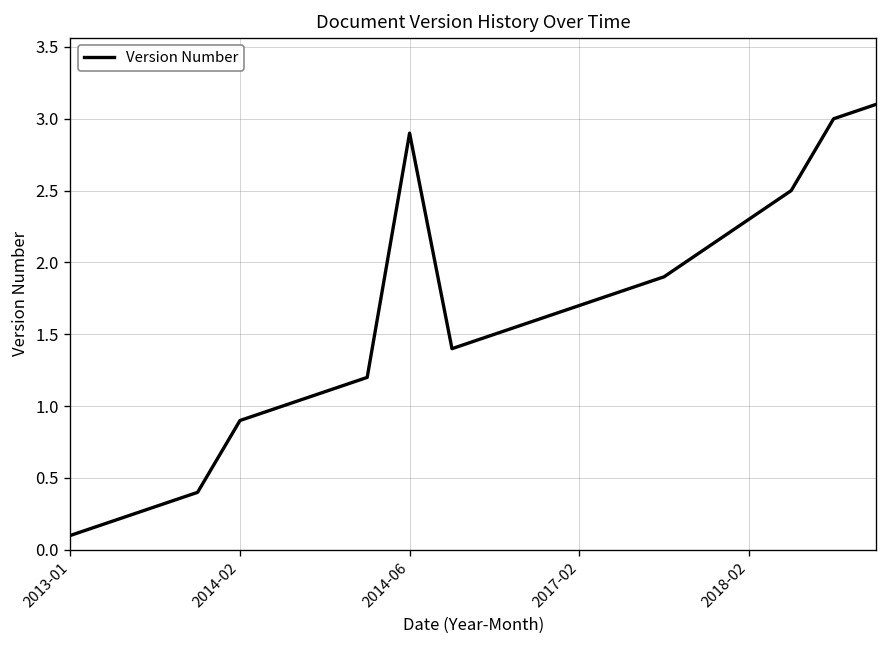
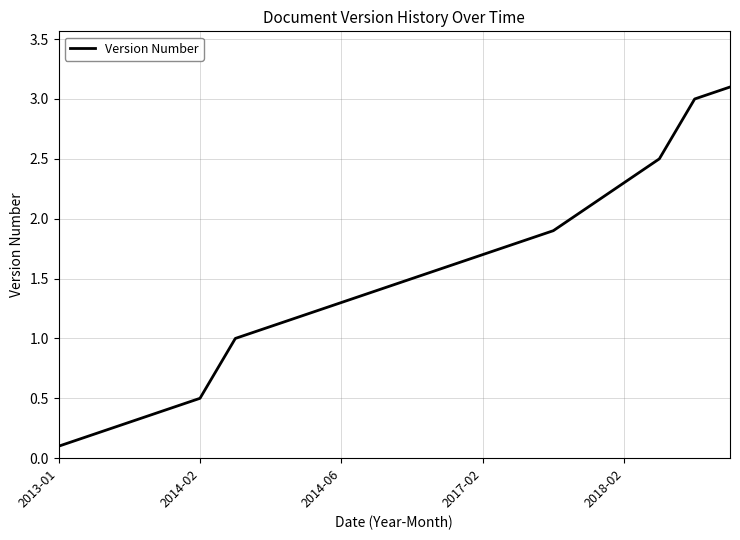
2014-02: 0.9 -> 0.5
2014-06: 2.9 -> 1.3
